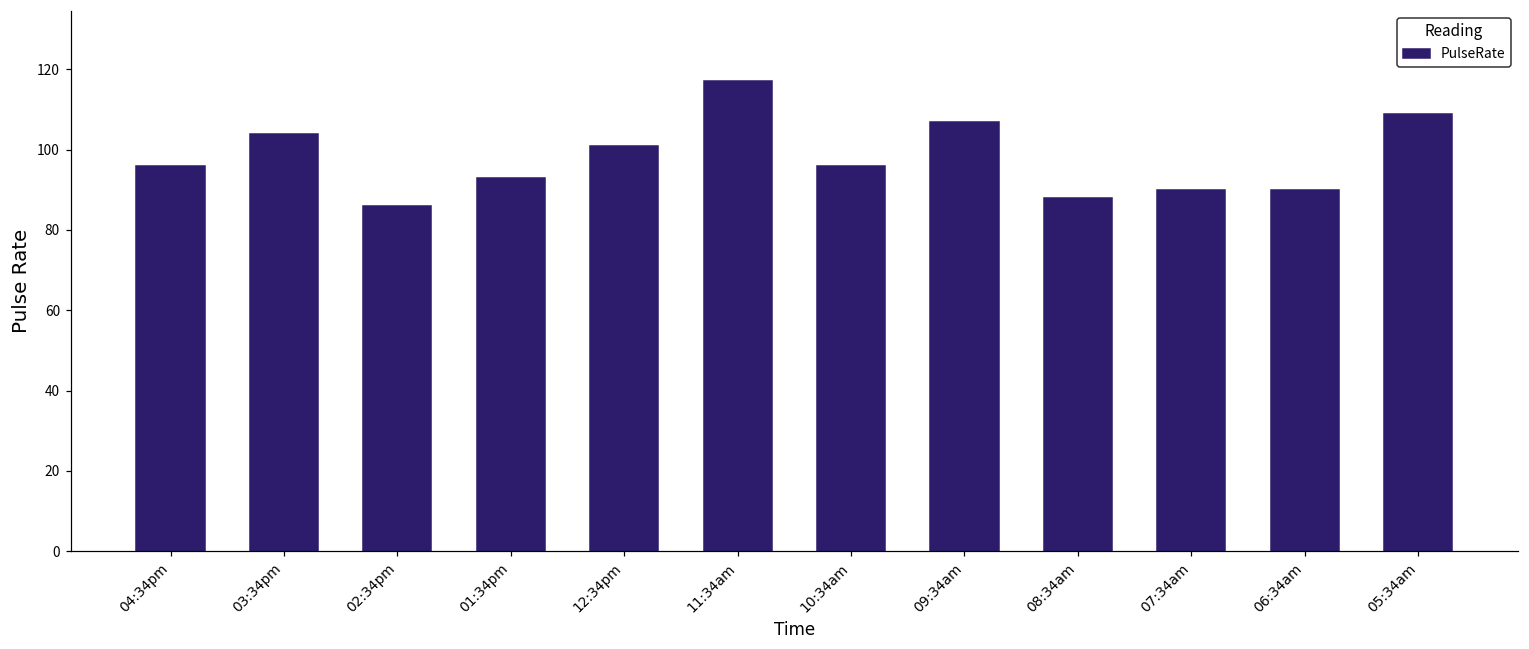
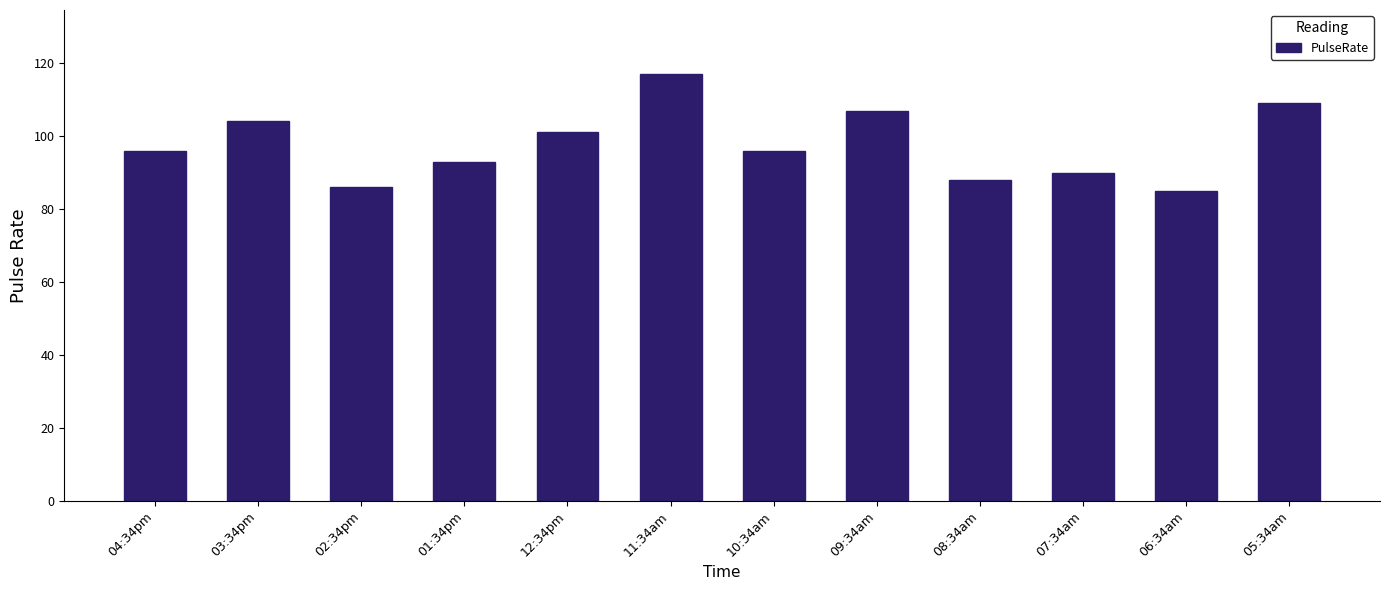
06:34am: 90 -> 85
